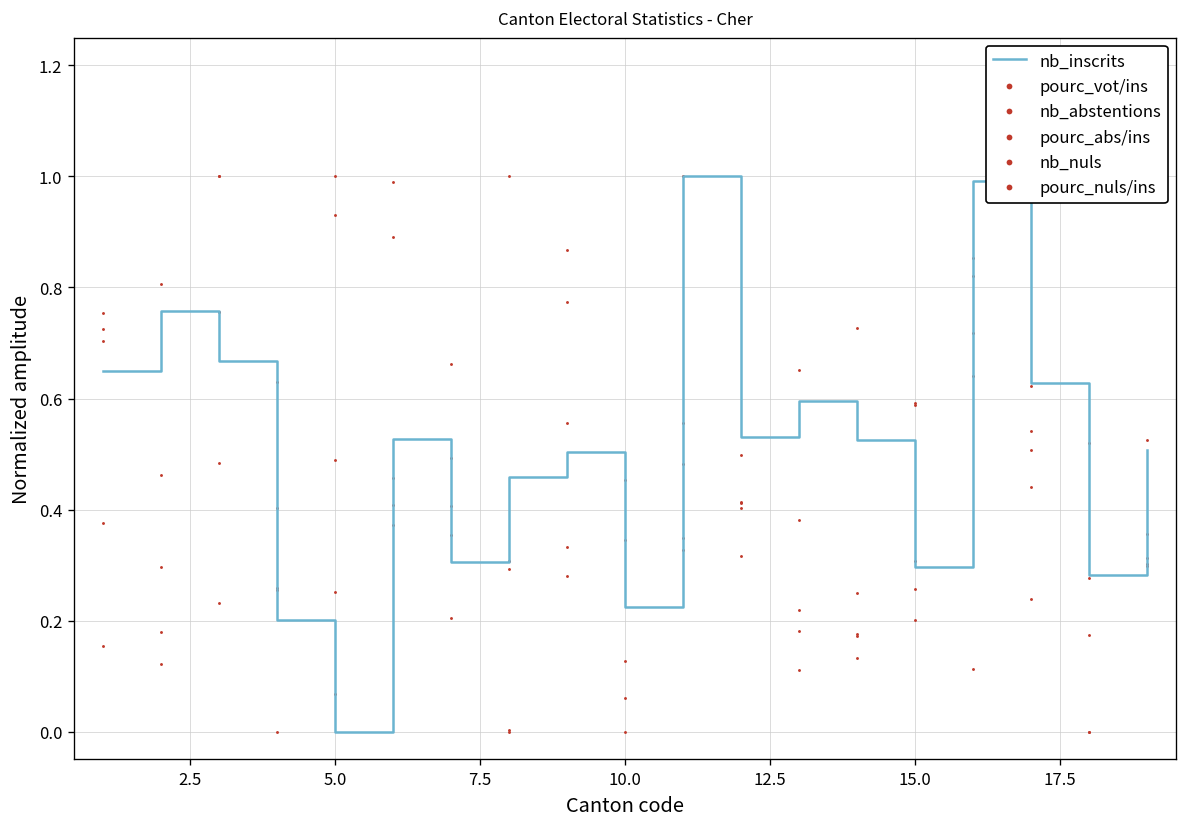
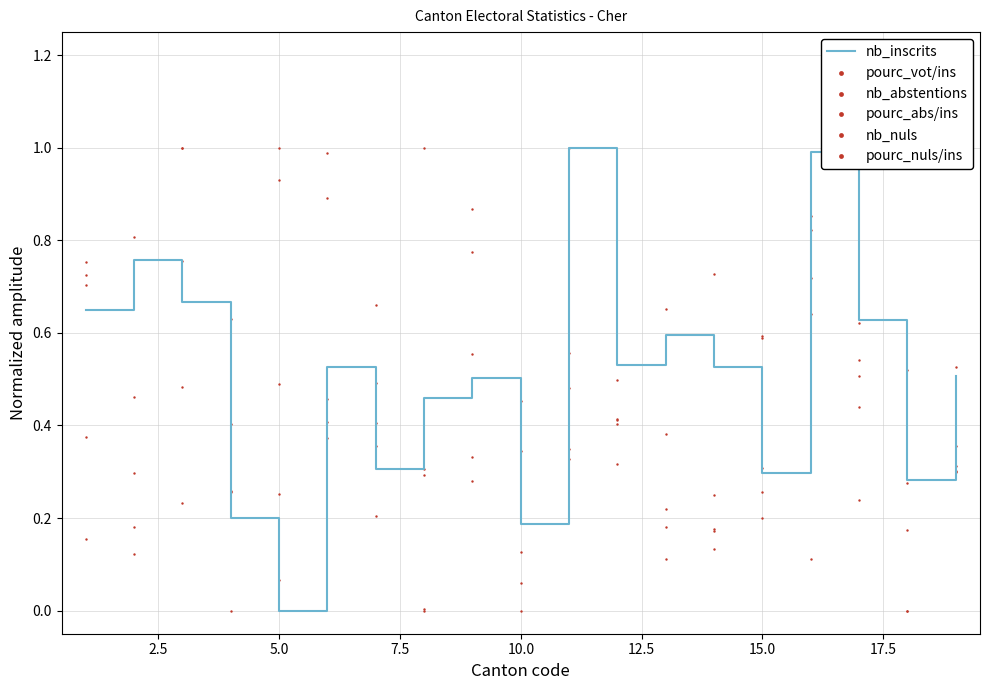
nb_inscrits, 10.0: 0.22 -> 0.19
